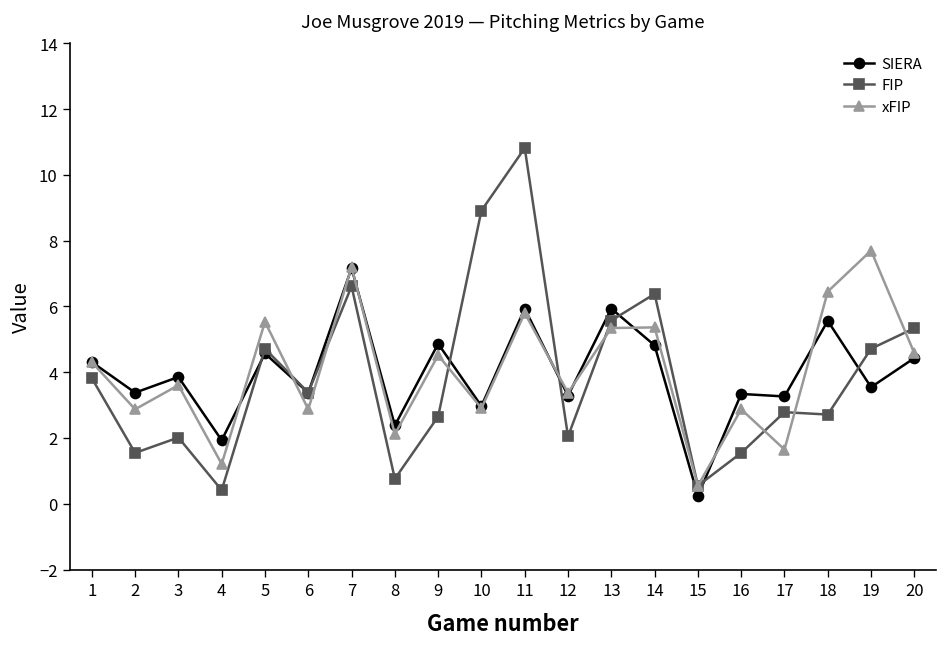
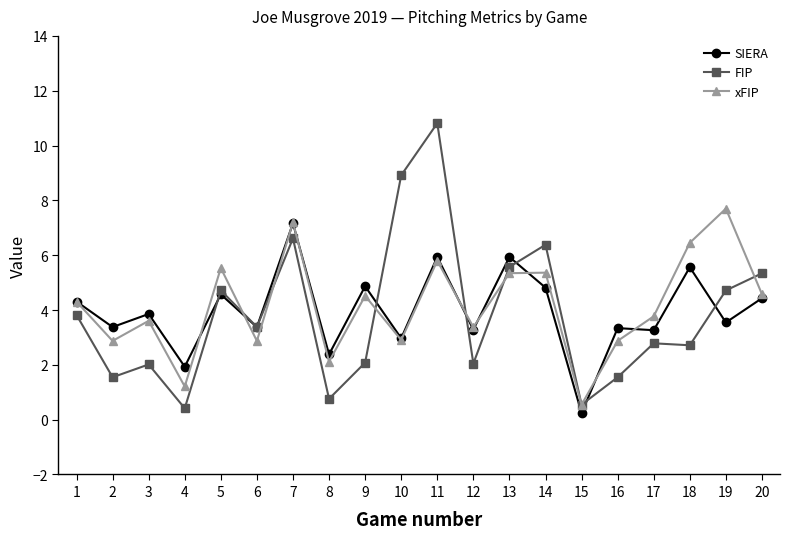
FIP, 9: 2.7 -> 2.1
xFIP, 17: 1.7 -> 3.8
